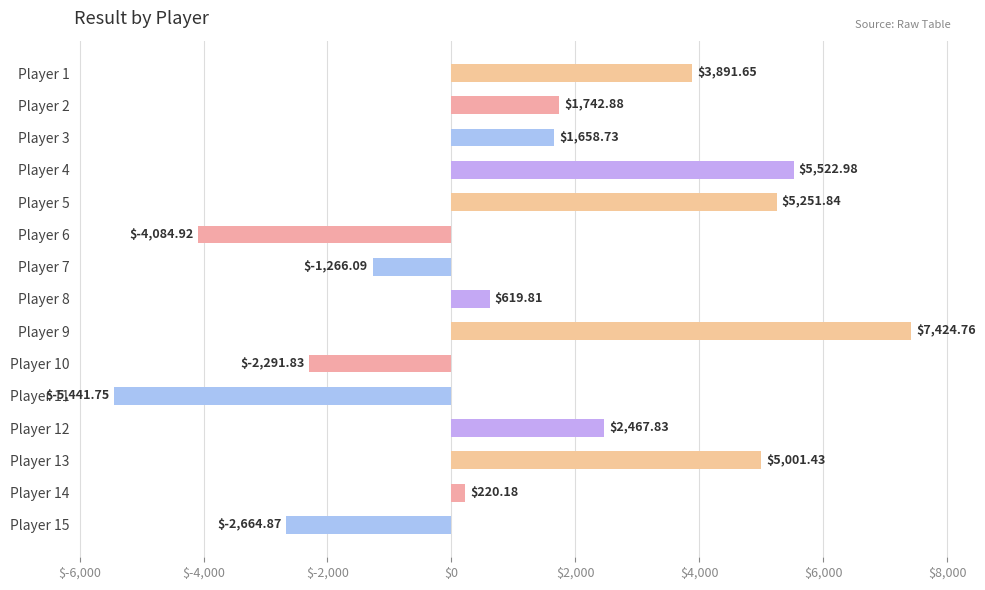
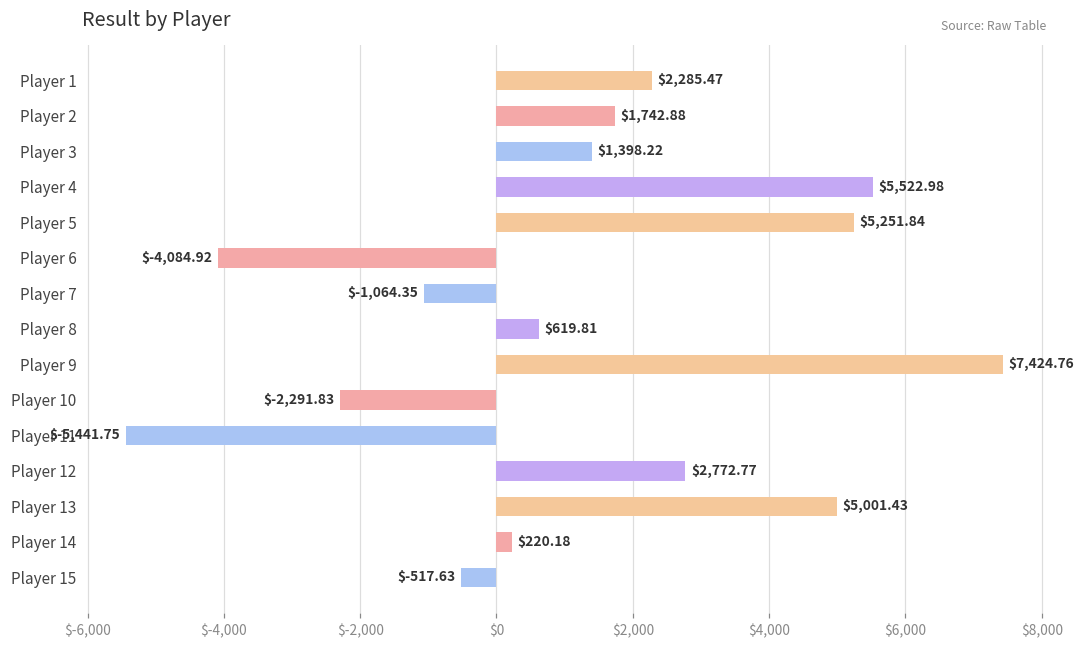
Player 1: $3,891.65 -> $2,285.47
Player 3: $1,658.73 -> $1,398.22
Player 7: $-1,266.09 -> $-1,064.35
Player 12: $2,467.83 -> $2,772.77
Player 15: $-2,664.87 -> $-517.63
